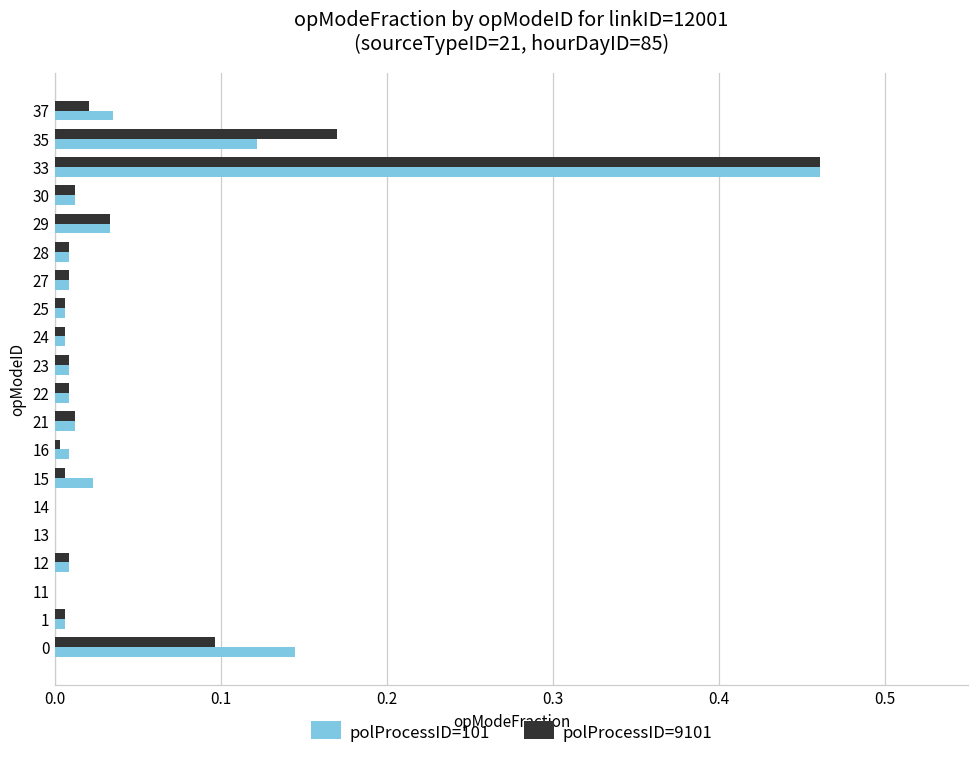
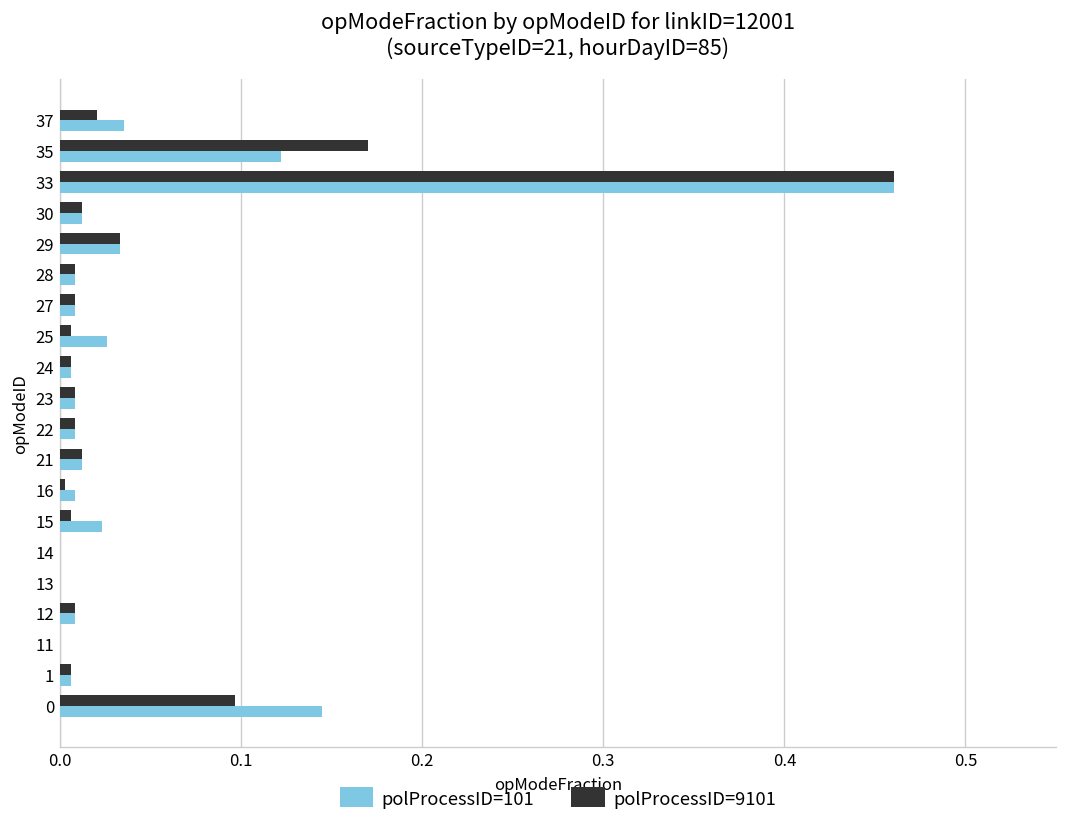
polProcessID=101, 25: 0.006 -> 0.026
